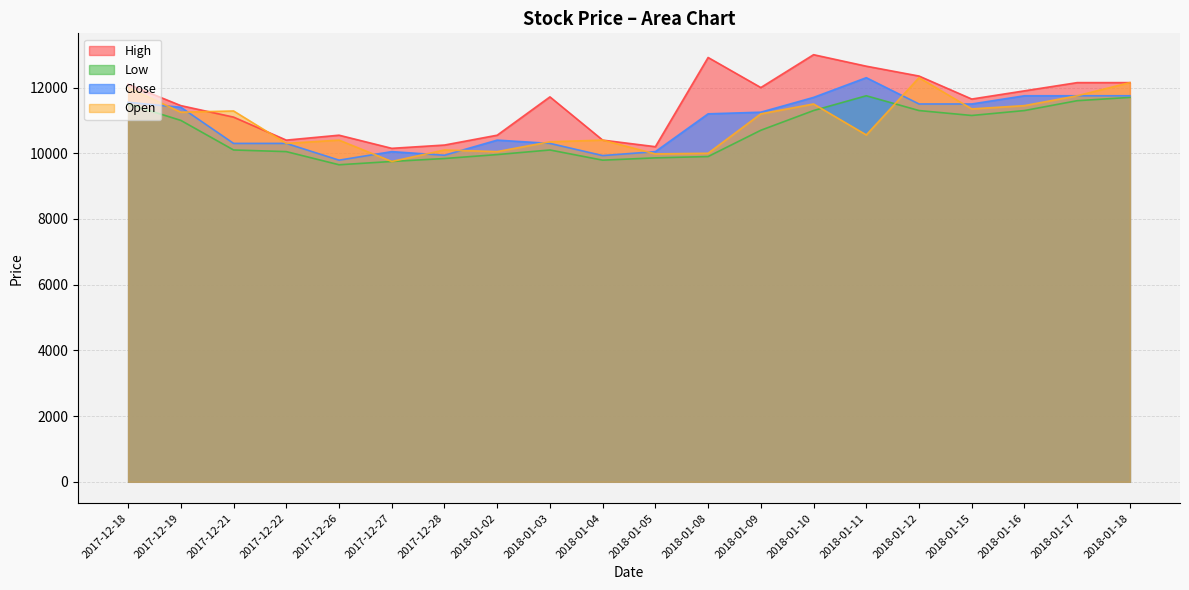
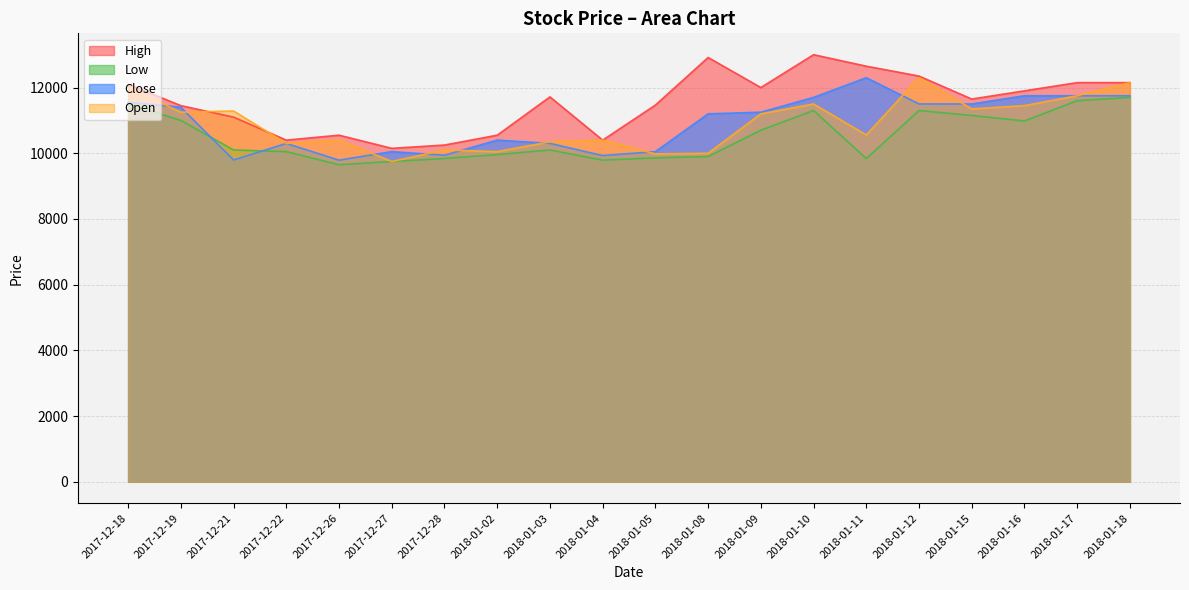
Close, 2017-12-21: 10300 -> 9800
High, 2018-01-05: 10200 -> 11500
Low, 2018-01-11: 11800 -> 9800
Low, 2018-01-16: 11300 -> 11000
